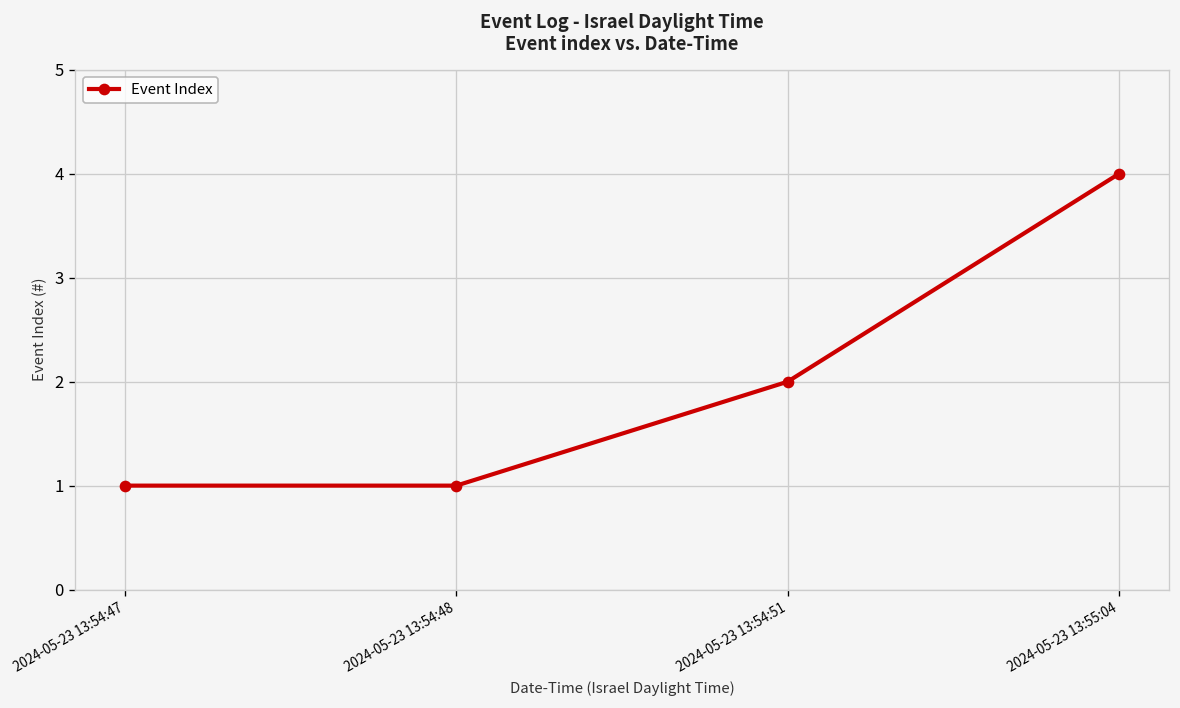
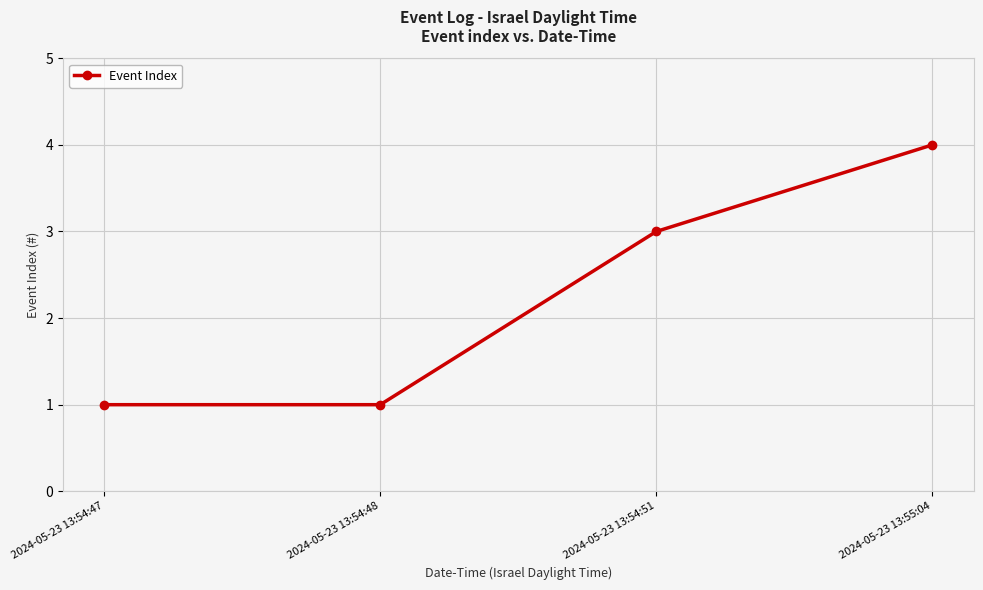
2024-05-23 13:54:51: 2 -> 3
